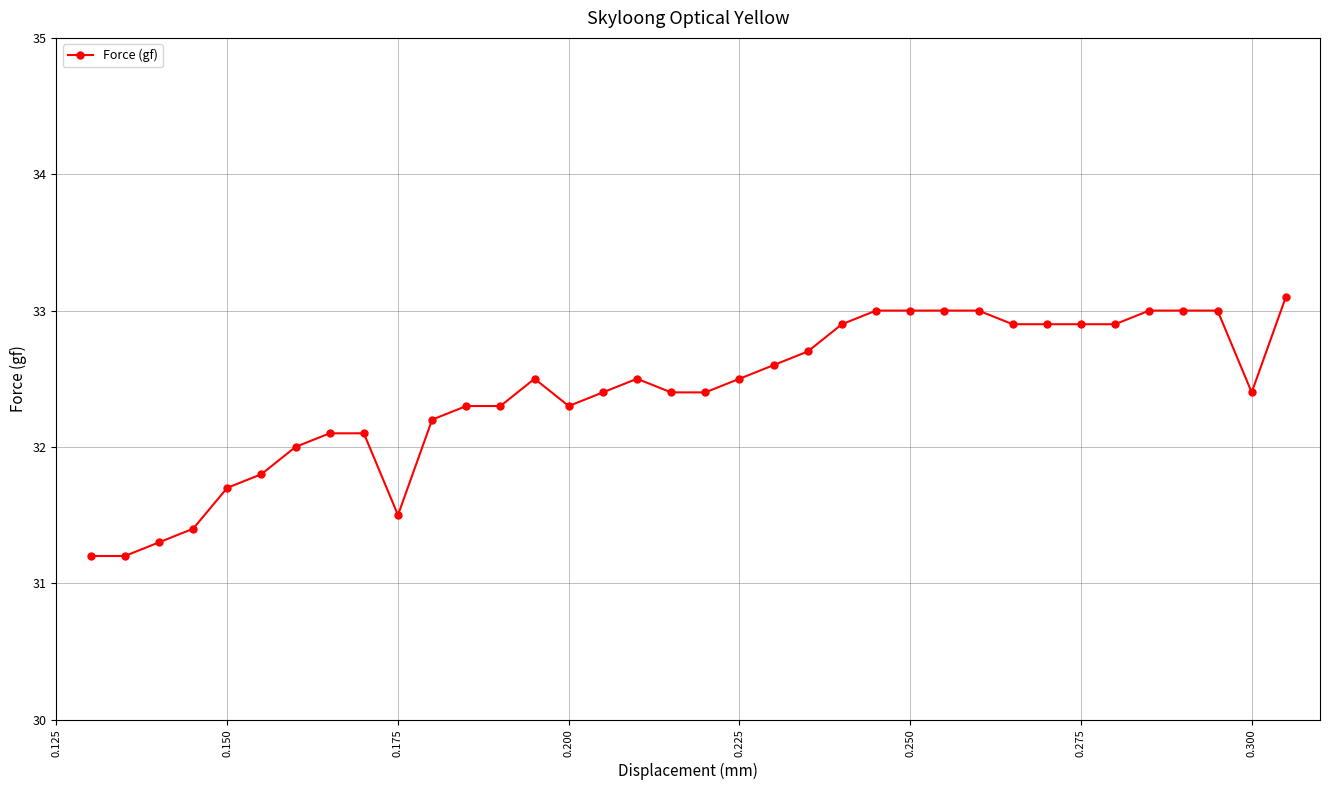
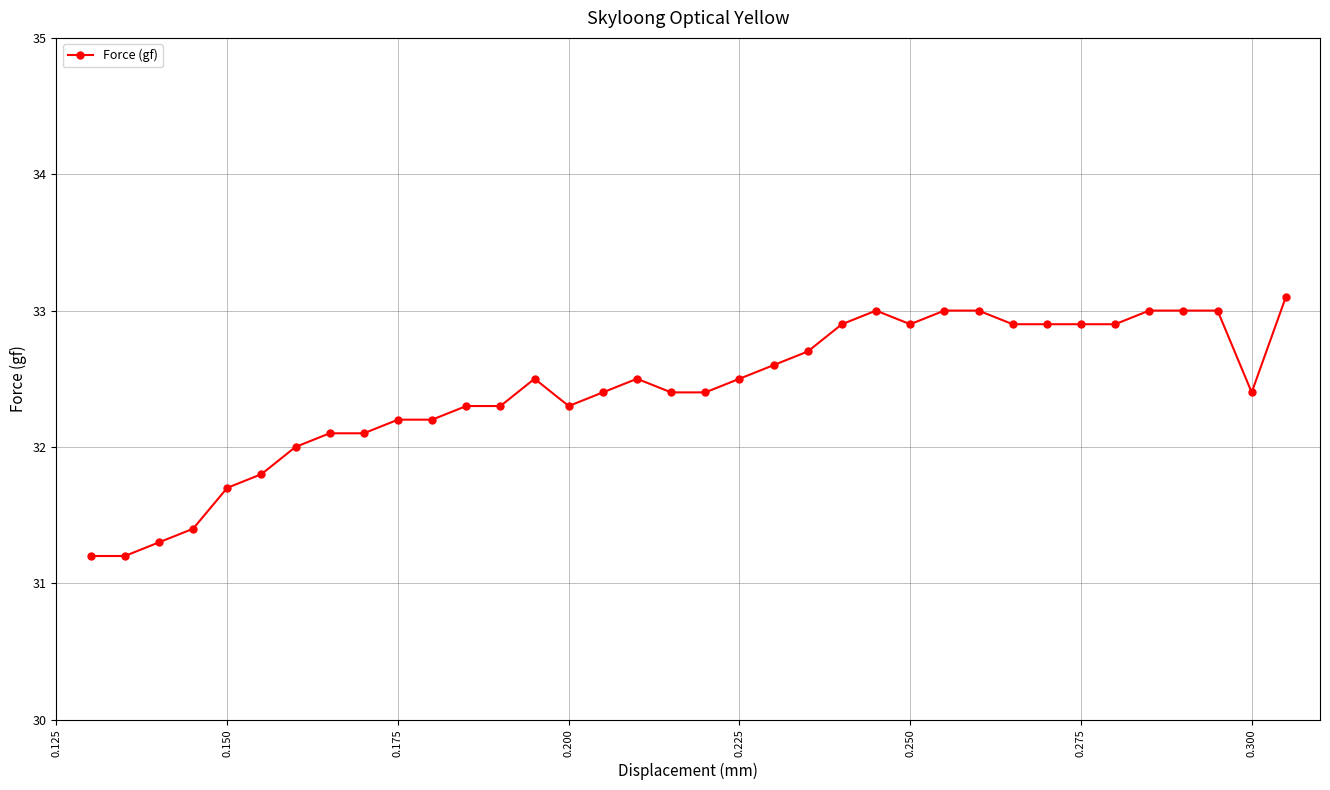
0.175: 31.5 -> 32.2
0.250: 33.0 -> 32.9
